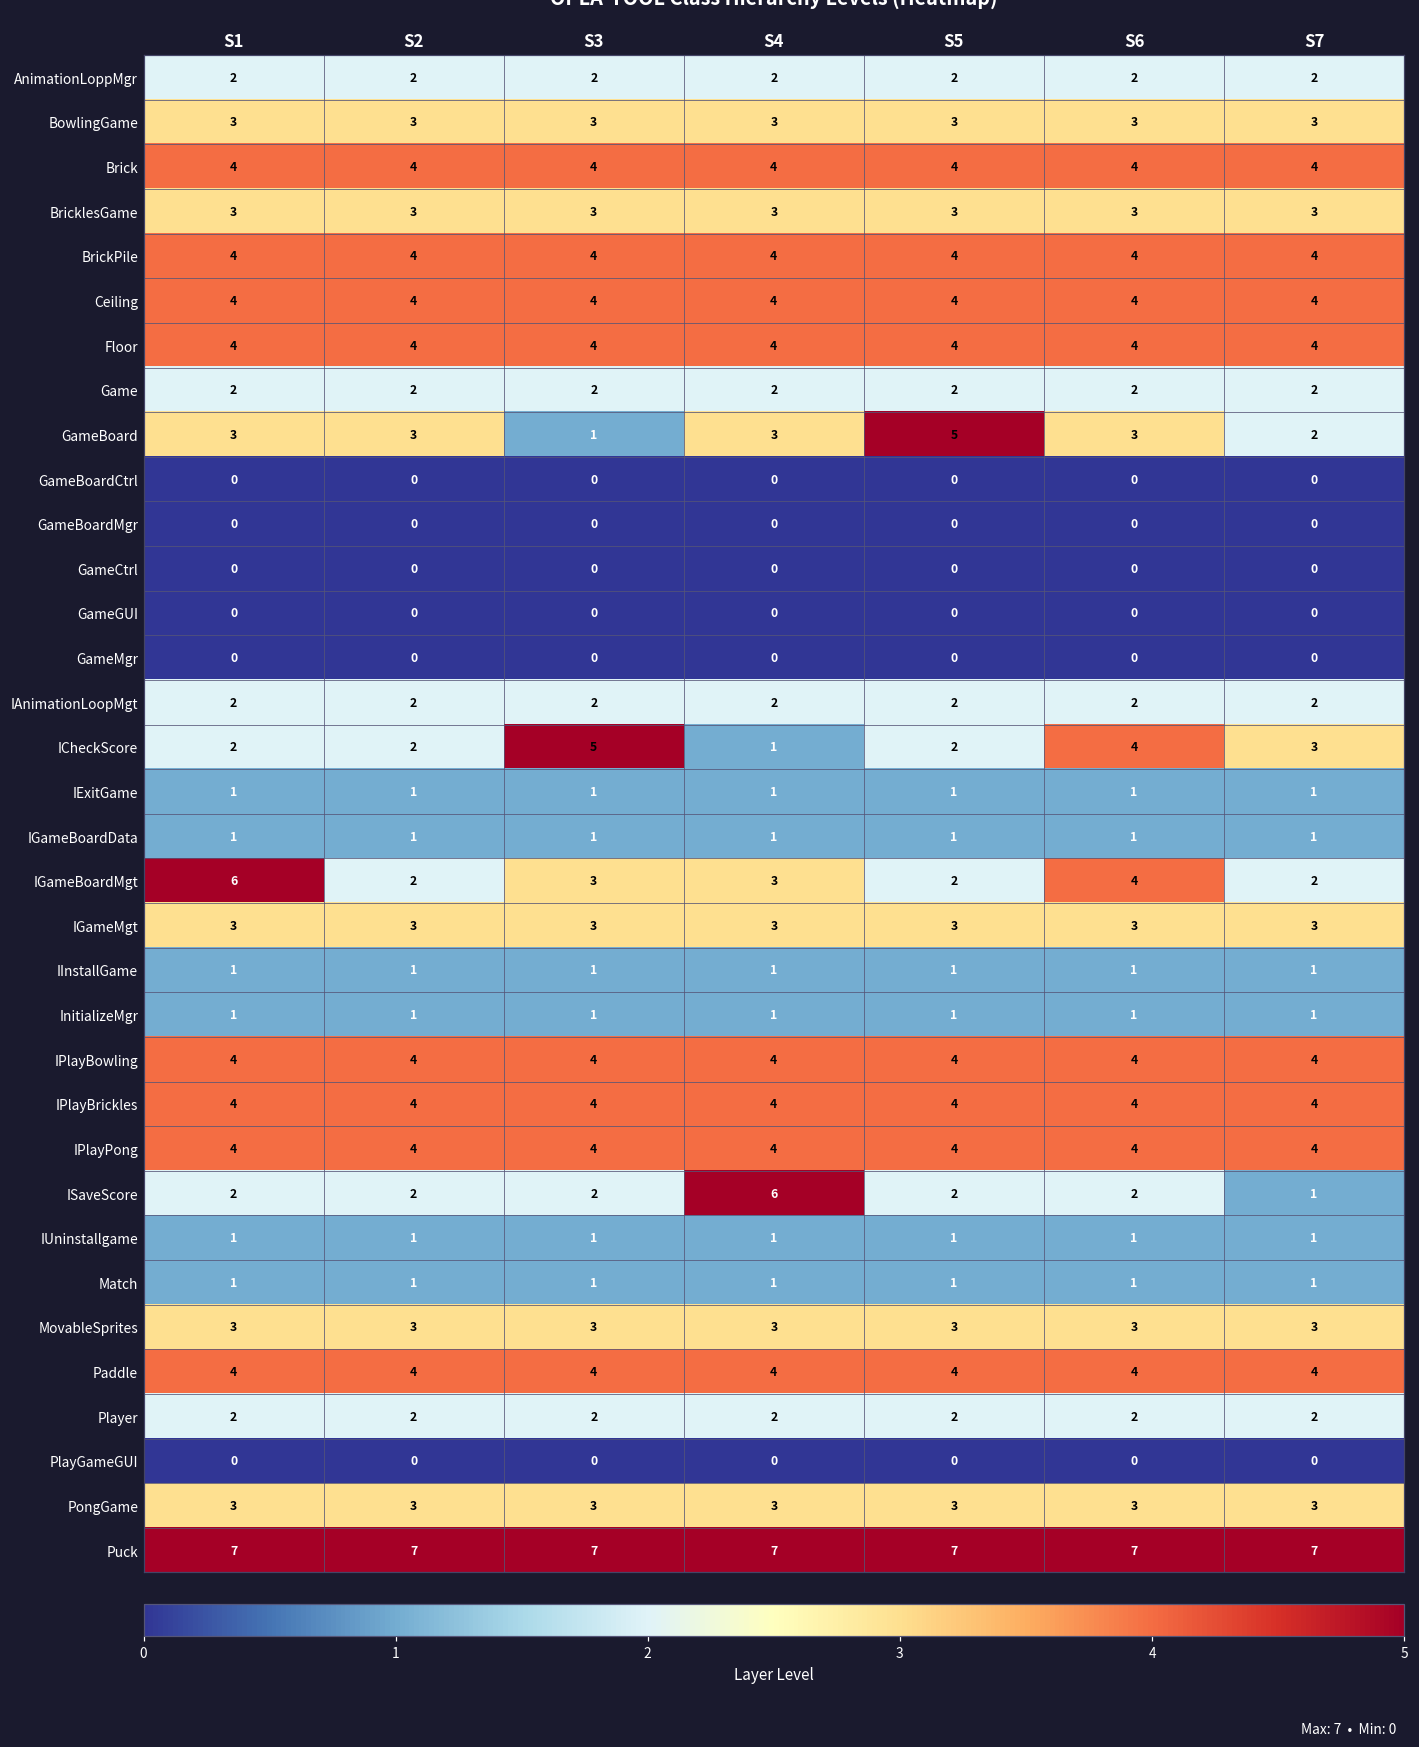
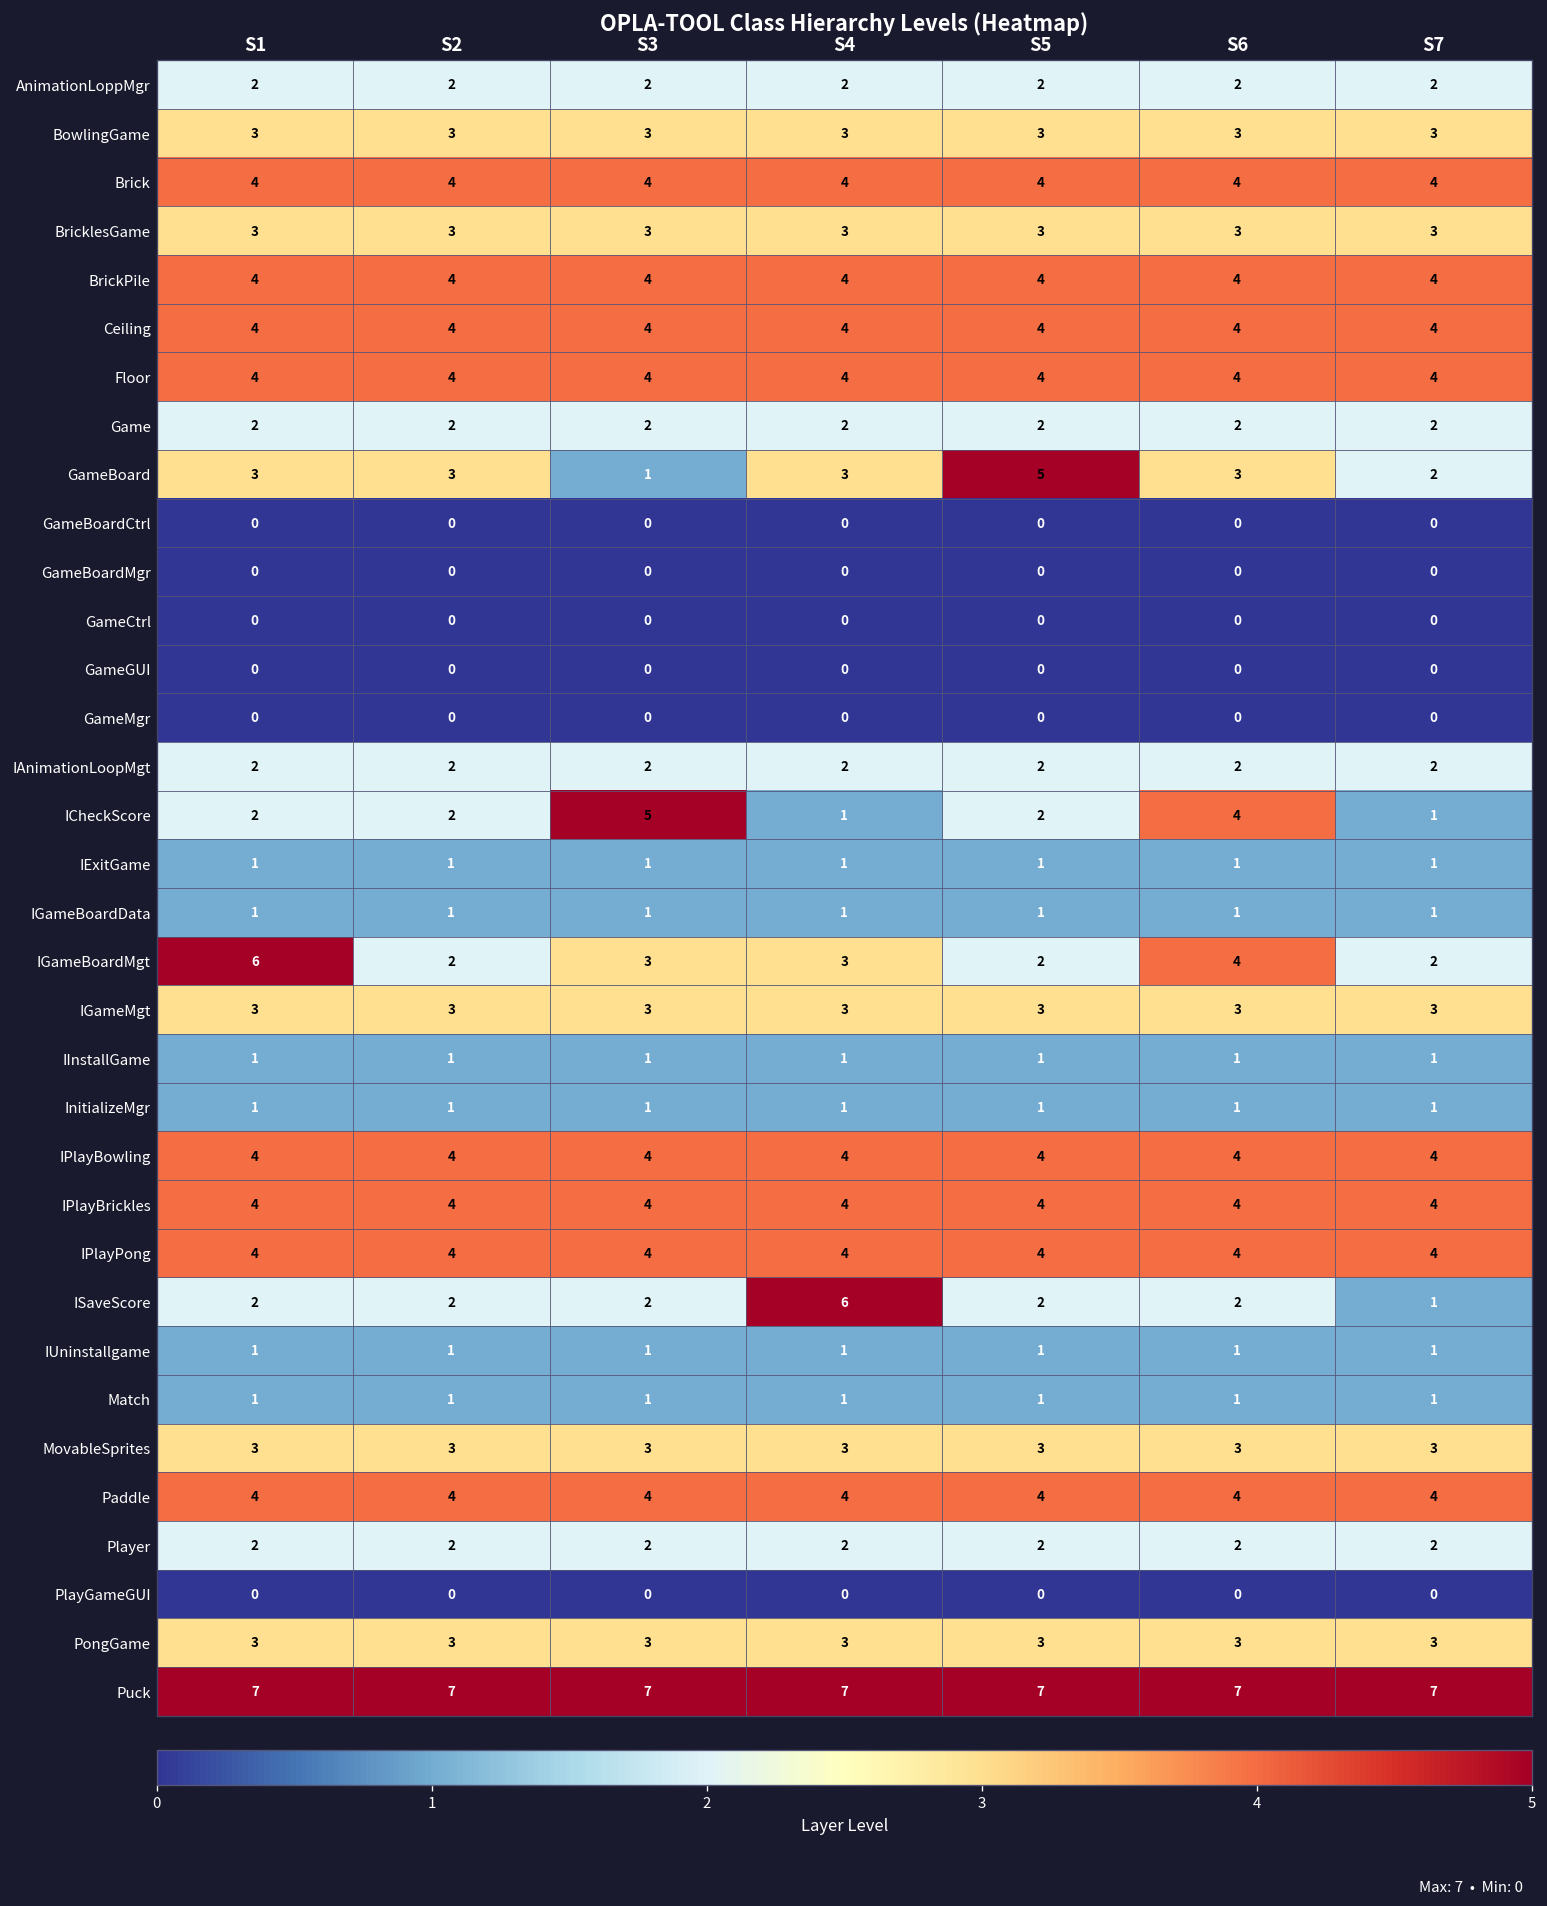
ICheckScore, S7: 3 -> 1
